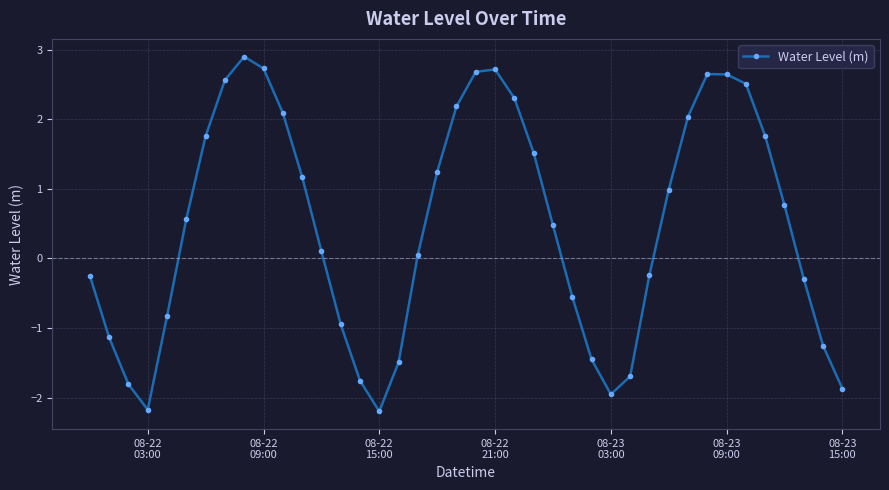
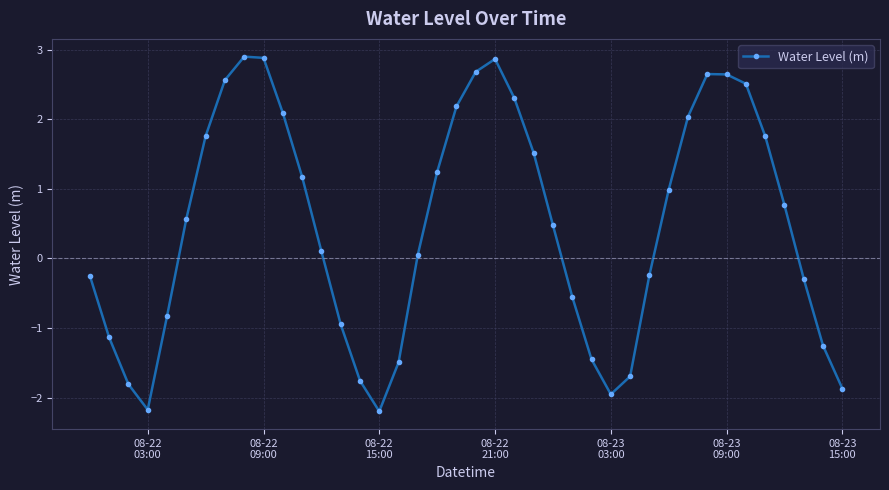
08-22 09:00: 2.7 -> 2.9
08-22 21:00: 2.7 -> 2.9
